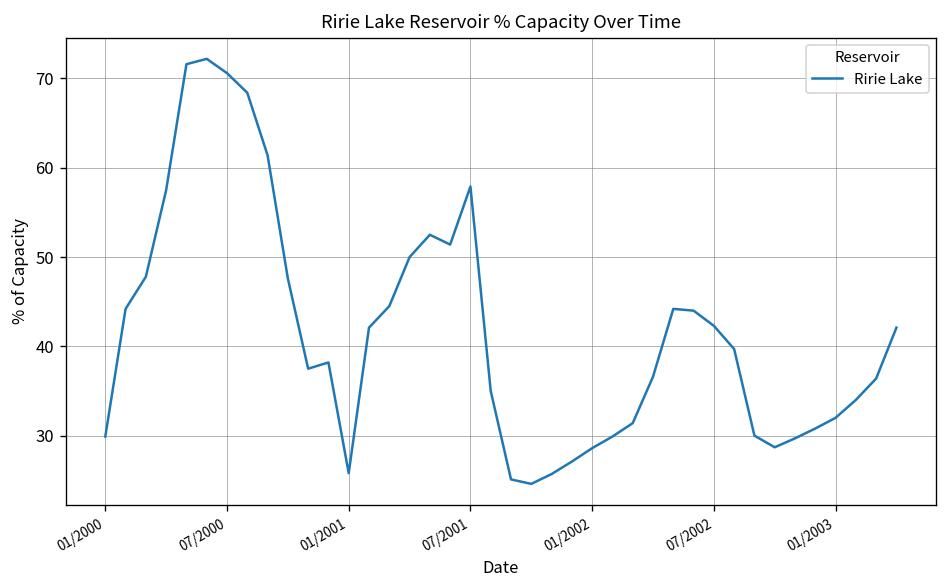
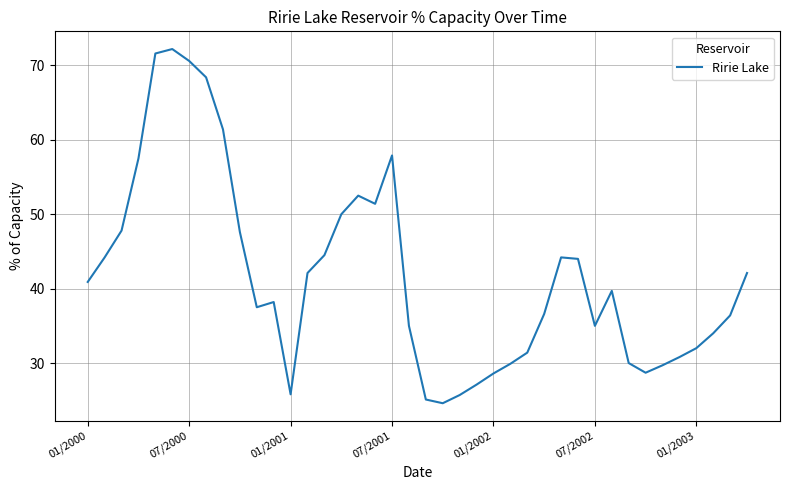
01/2000: 30 -> 41
07/2002: 42 -> 35
